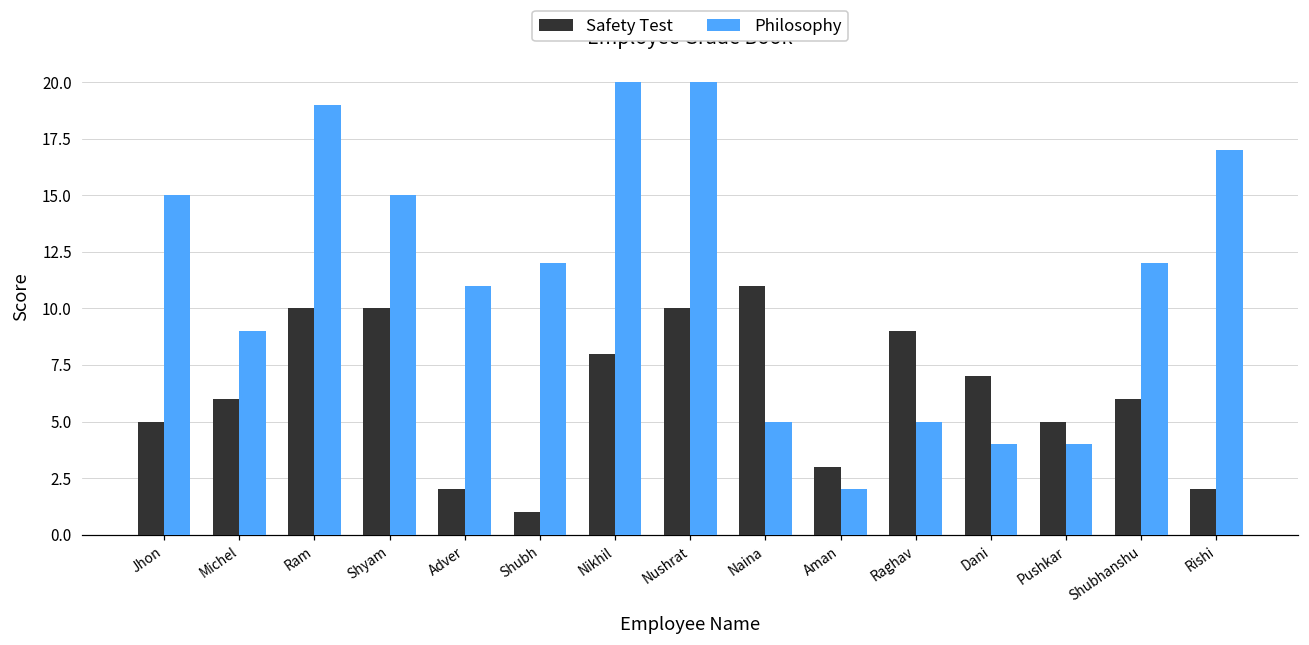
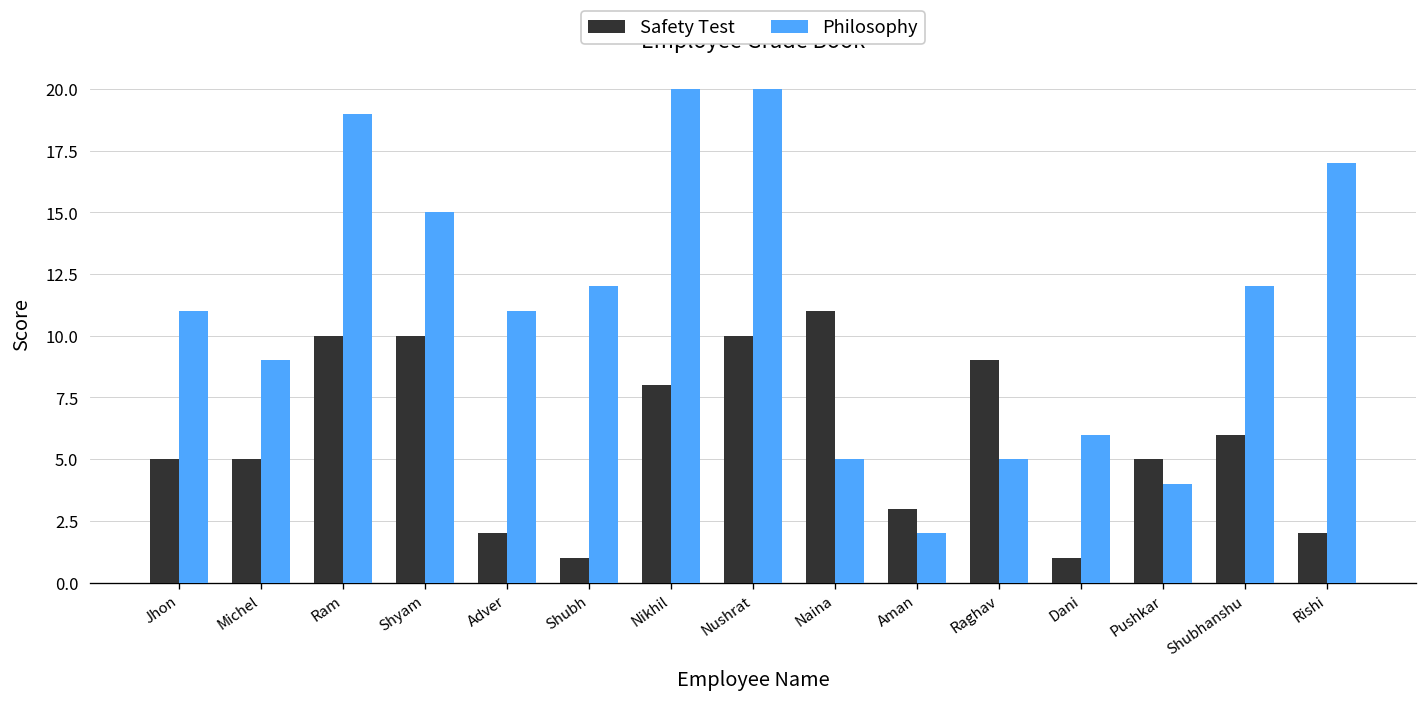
Philosophy, Jhon: 15 -> 11
Safety Test, Michel: 6 -> 5
Safety Test, Dani: 7 -> 1
Philosophy, Dani: 4 -> 6
